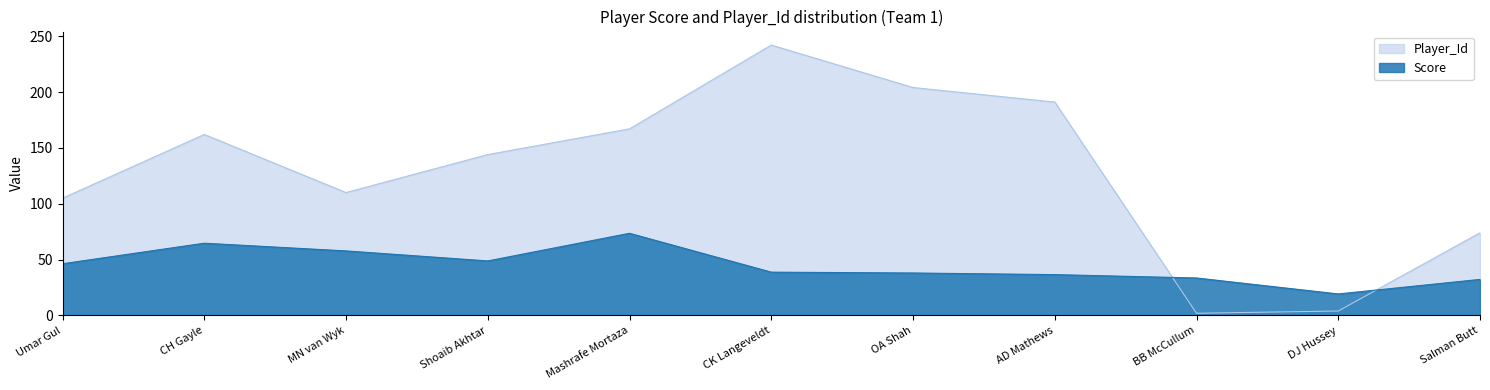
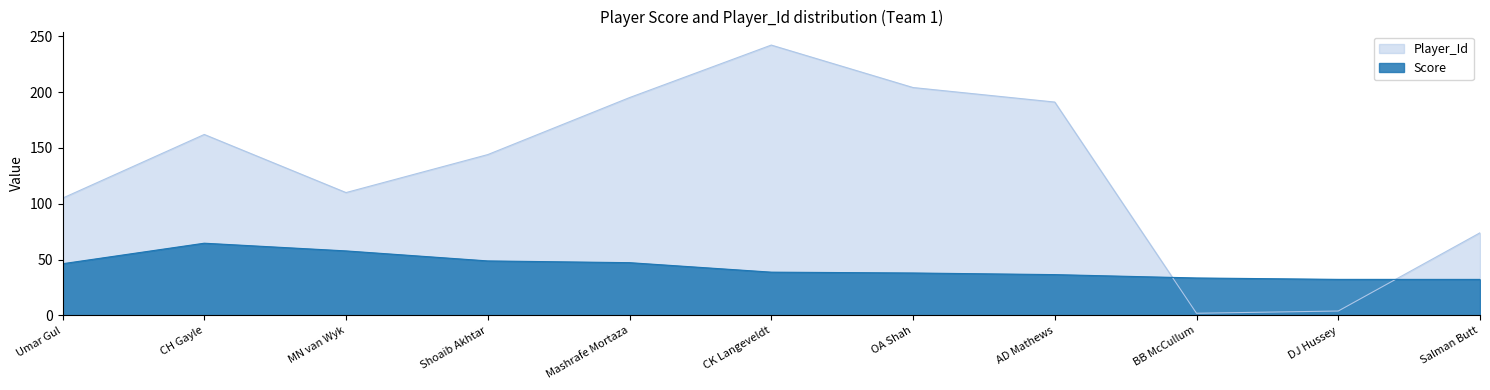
Player_Id, Mashrafe Mortaza: 167 -> 195
Score, Mashrafe Mortaza: 74 -> 47
Score, DJ Hussey: 19 -> 32
